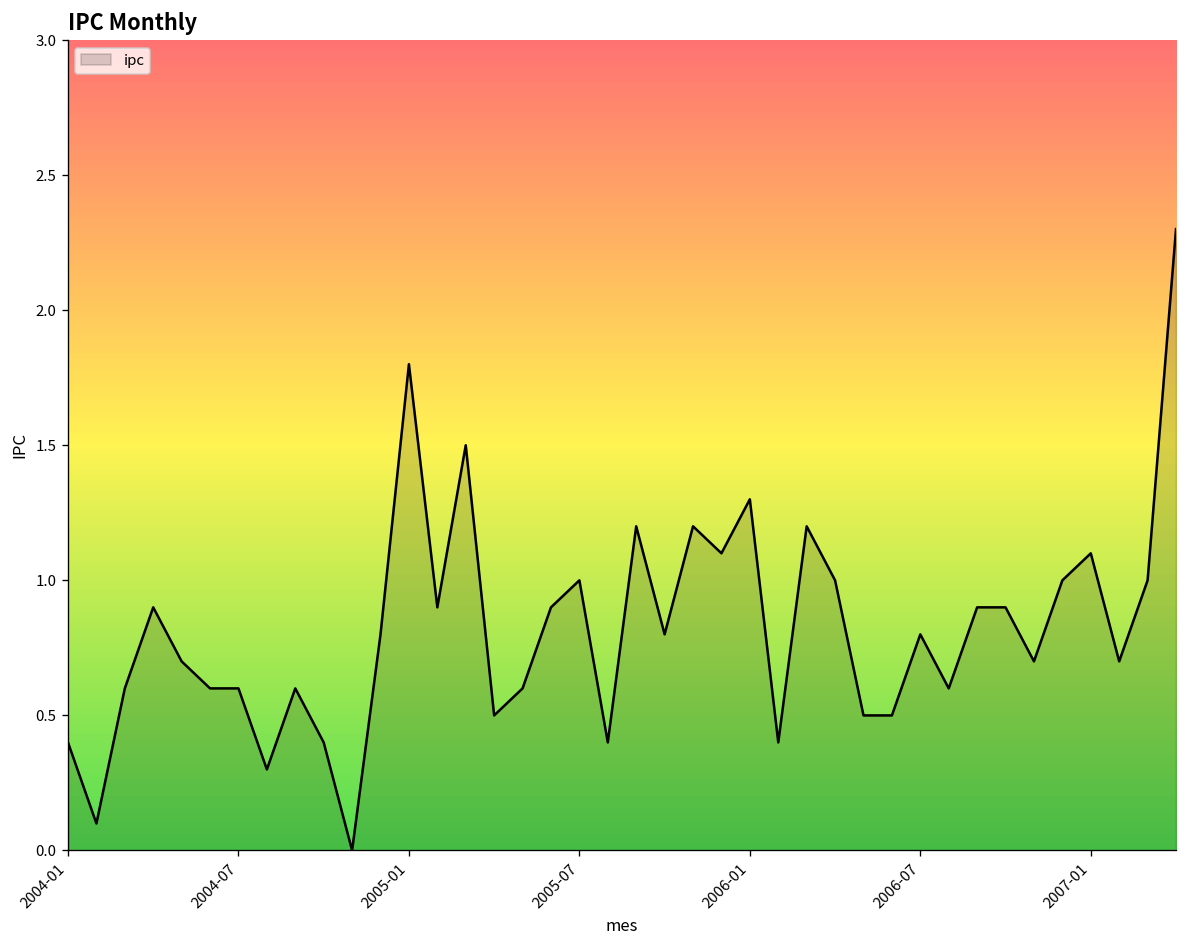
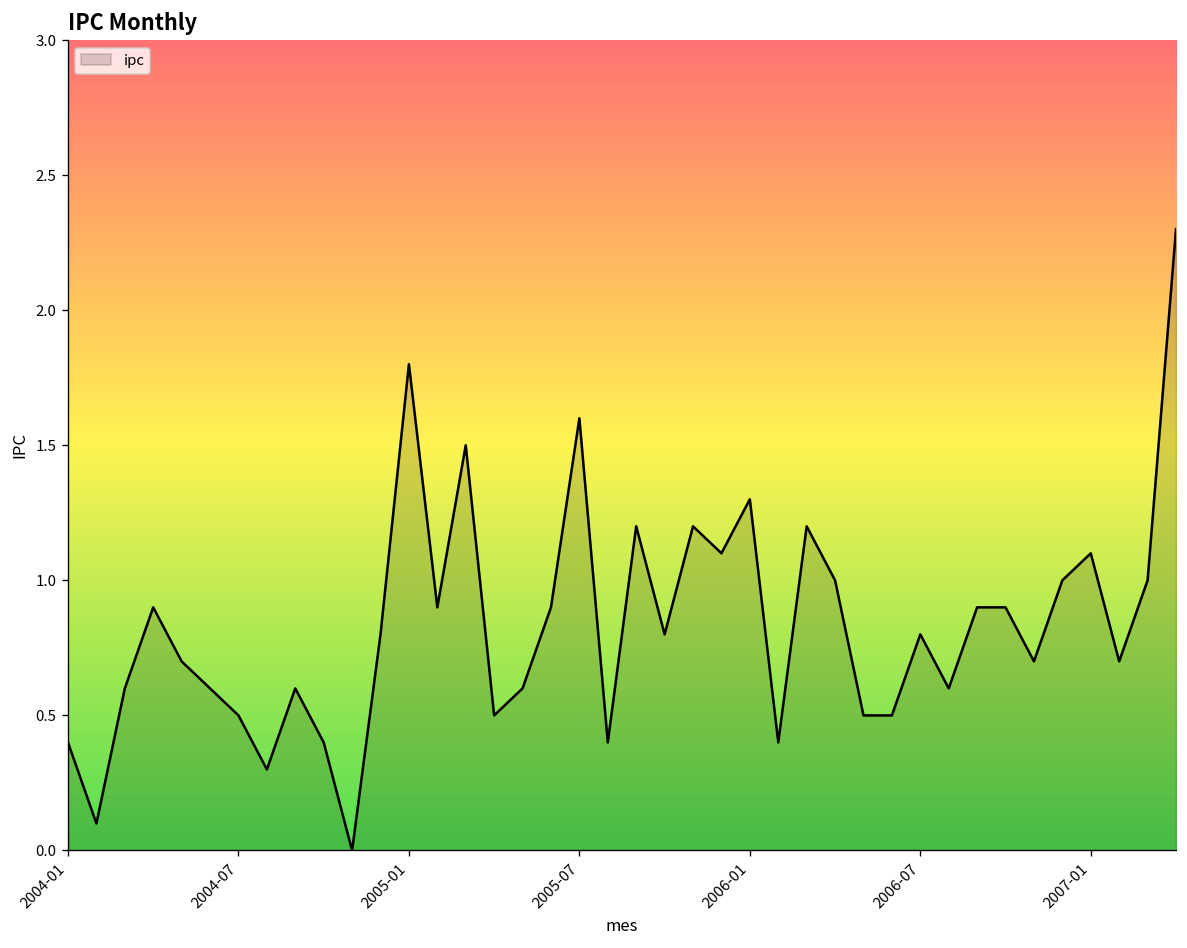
2004-07: 0.6 -> 0.5
2005-07: 1.0 -> 1.6
